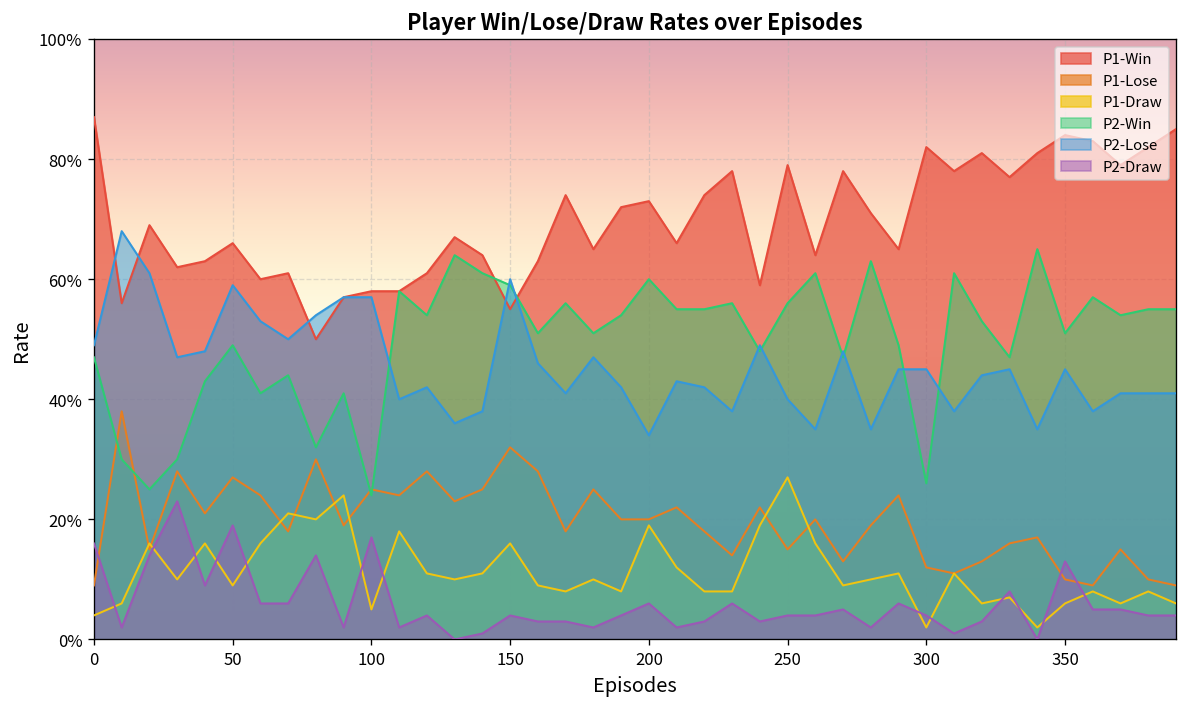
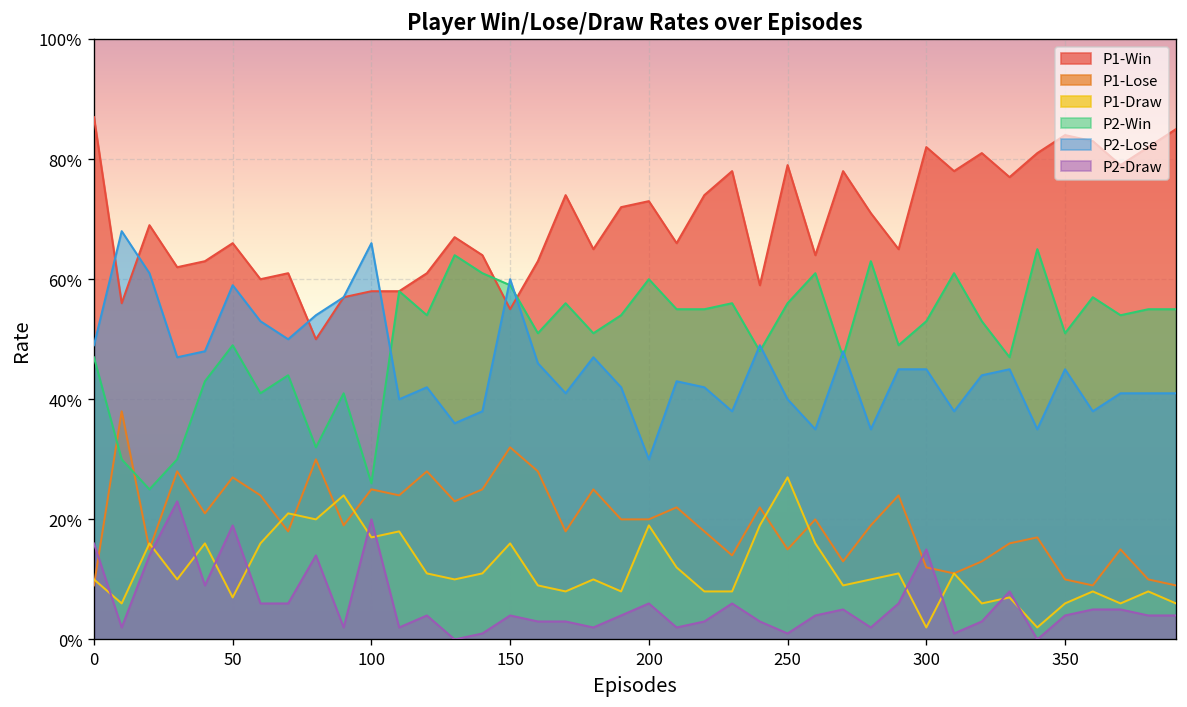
P1-Draw, 0: 4% -> 10%
P1-Draw, 50: 9% -> 7%
P1-Draw, 100: 5% -> 17%
P2-Win, 100: 24% -> 26%
P2-Lose, 100: 57% -> 66%
P2-Draw, 100: 17% -> 20%
P2-Lose, 200: 34% -> 30%
P2-Draw, 250: 4% -> 1%
P2-Win, 300: 26% -> 53%
P2-Draw, 300: 4% -> 15%
P2-Draw, 350: 13% -> 4%
